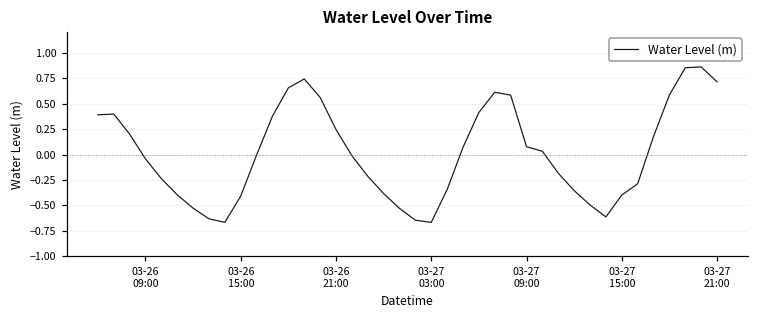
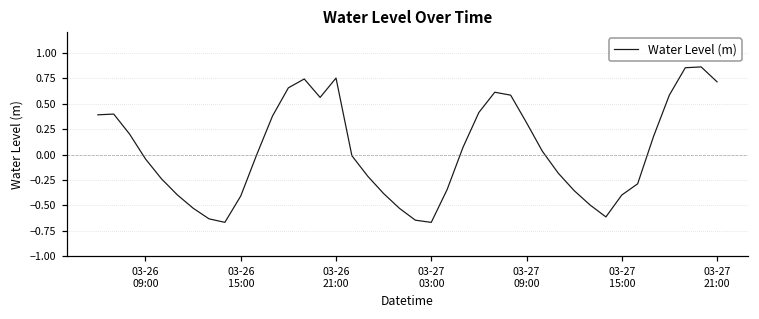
03-26 21:00: 0.2 -> 0.8
03-27 09:00: 0.1 -> 0.3
